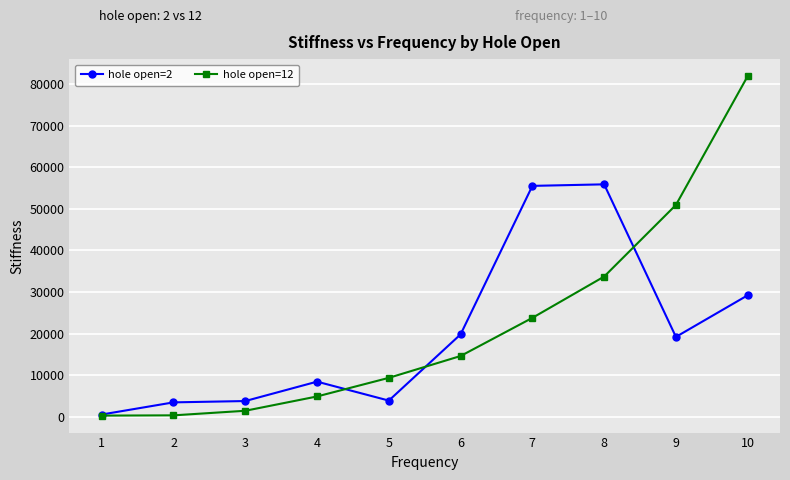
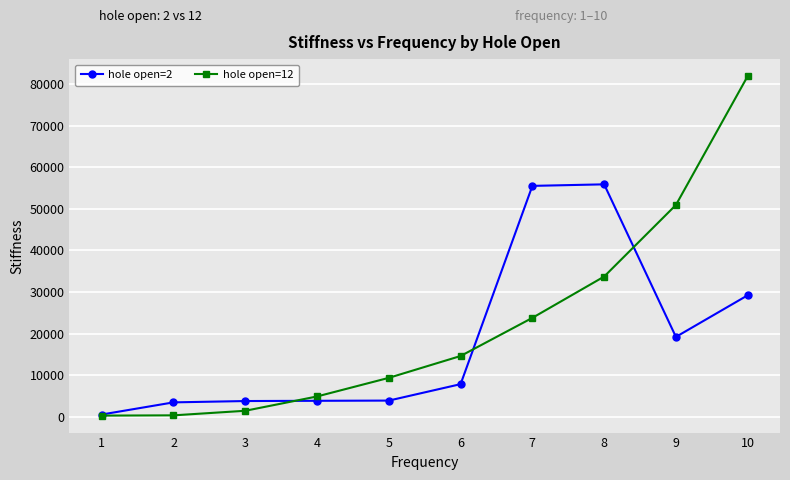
hole open=2, 4: 8000 -> 4000
hole open=2, 6: 20000 -> 8000
